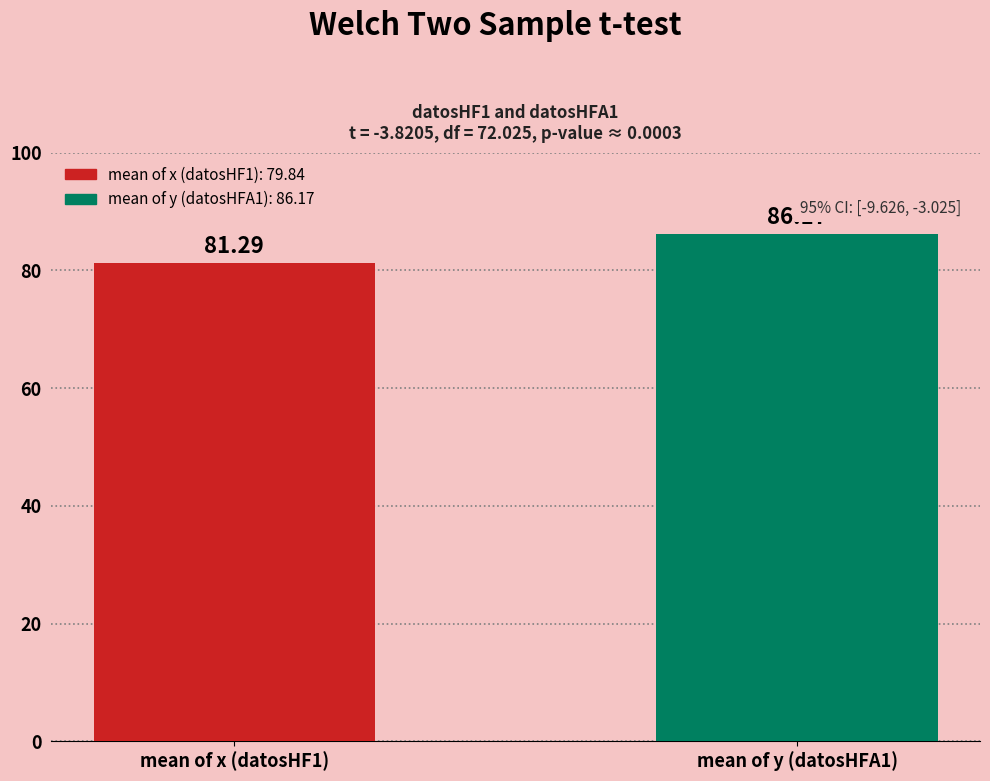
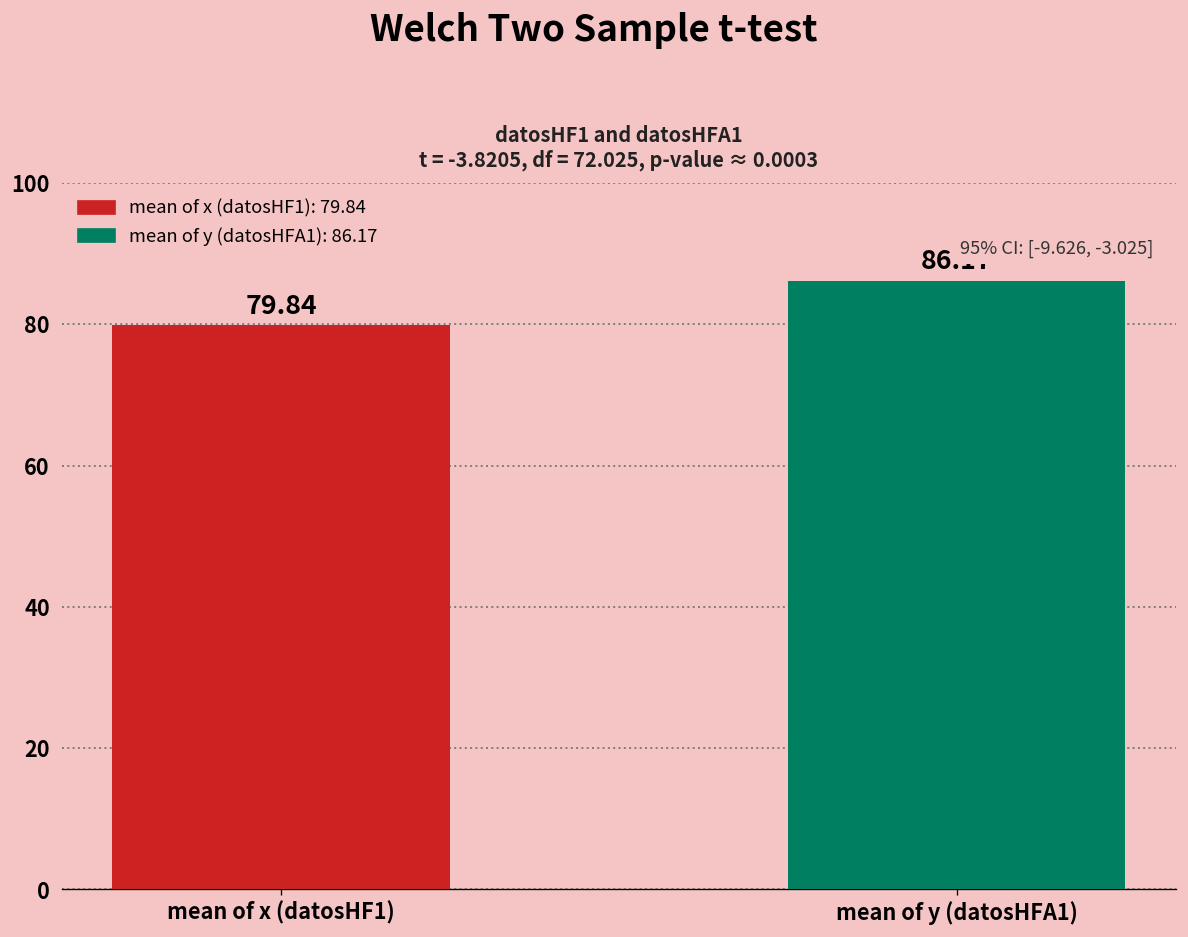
mean of x (datosHF1): 81.29 -> 79.84
